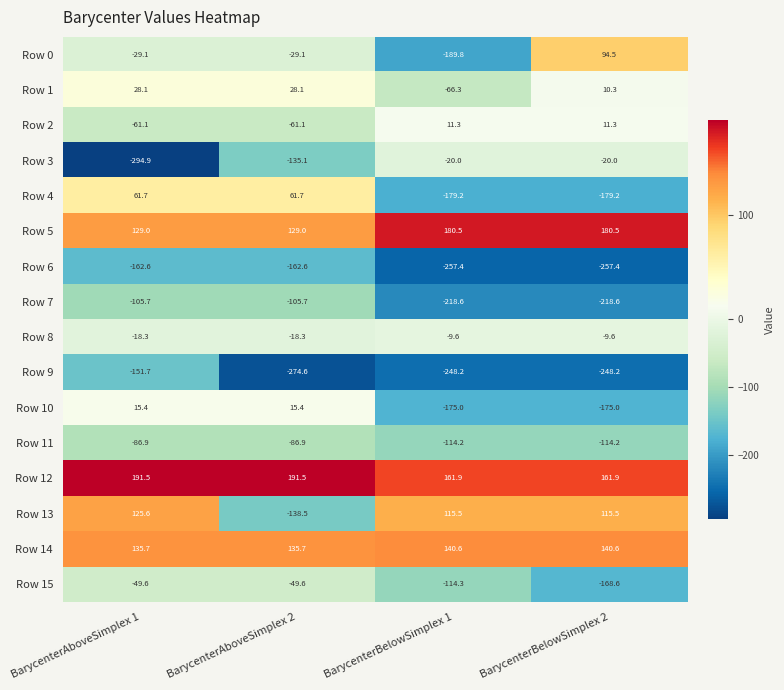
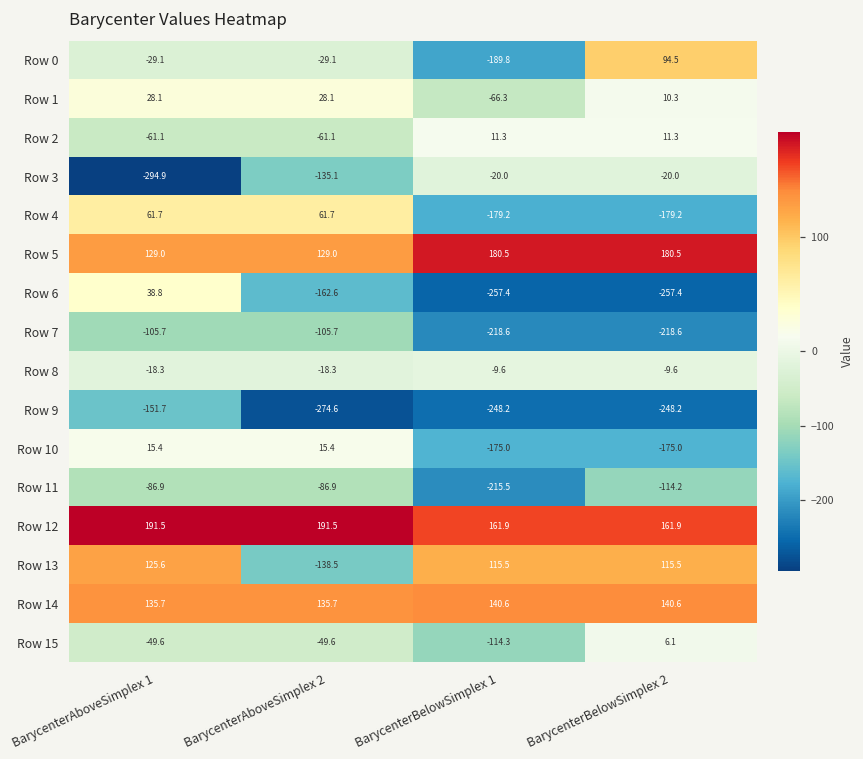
Row 6, BarycenterAboveSimplex 1: -162.6 -> 38.8
Row 11, BarycenterBelowSimplex 1: -114.2 -> -215.5
Row 15, BarycenterBelowSimplex 2: -168.6 -> 6.1
